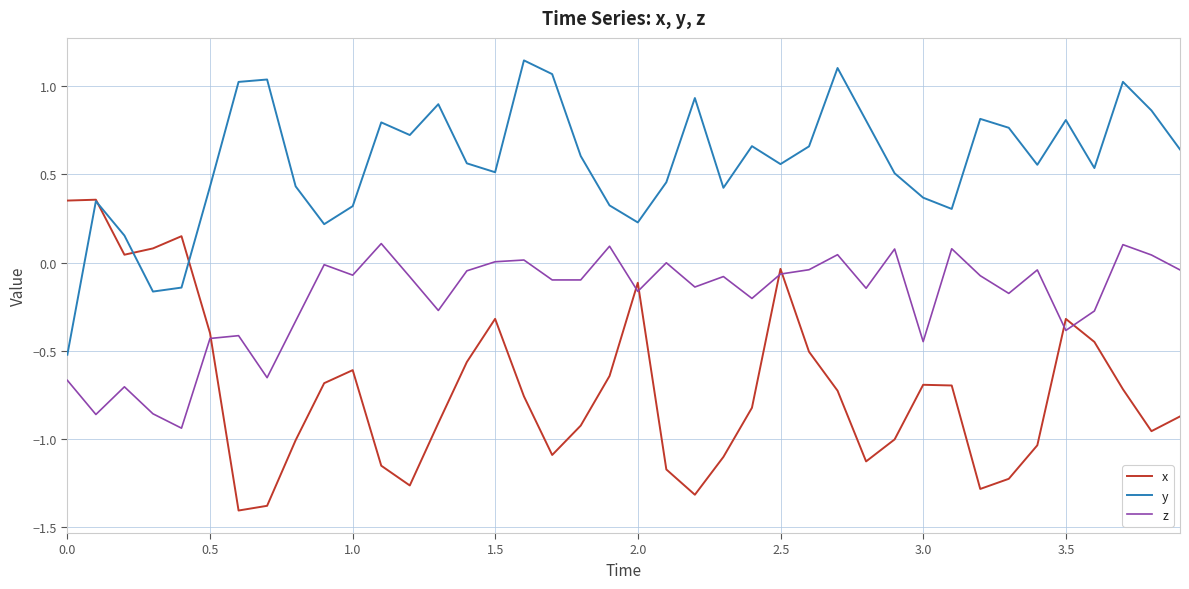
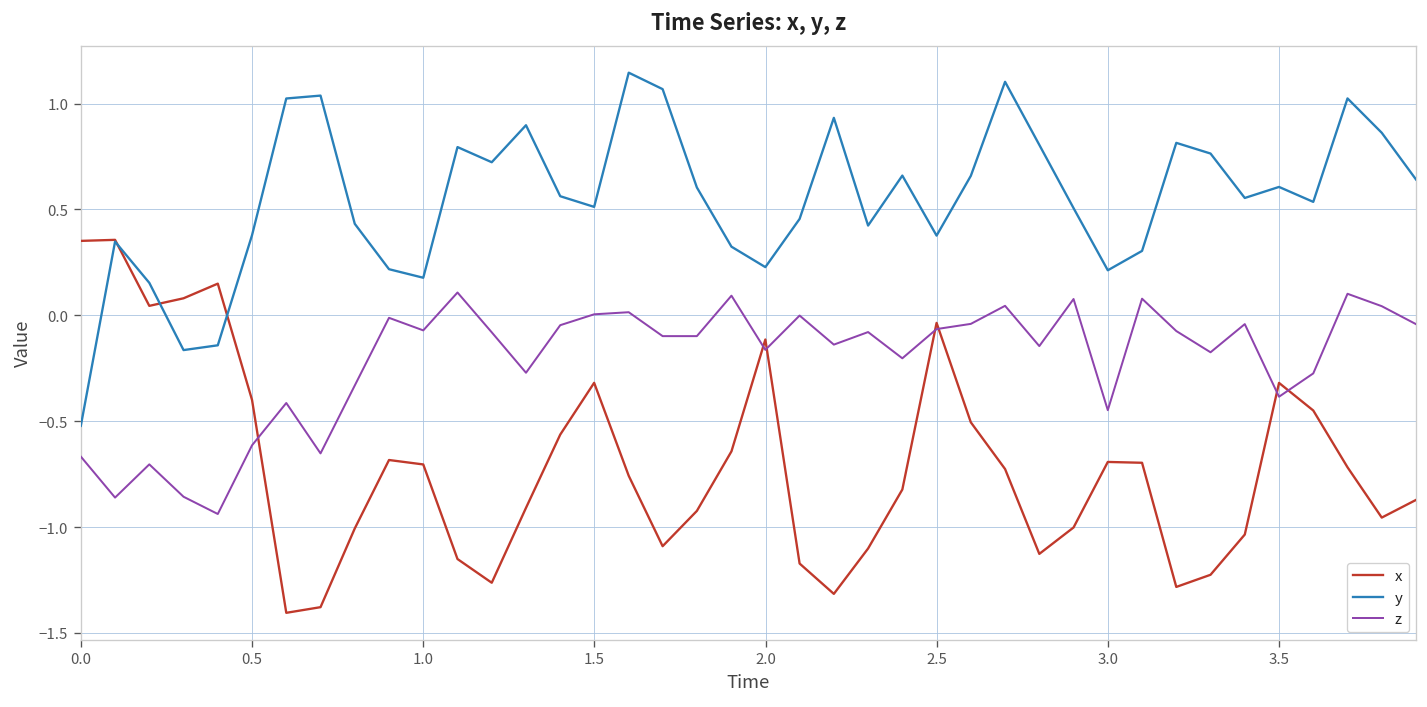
y, 0.5: 0.43 -> 0.38
z, 0.5: -0.43 -> -0.61
x, 1.0: -0.61 -> -0.70
y, 1.0: 0.32 -> 0.18
y, 2.5: 0.56 -> 0.38
y, 3.0: 0.37 -> 0.21
y, 3.5: 0.81 -> 0.61
